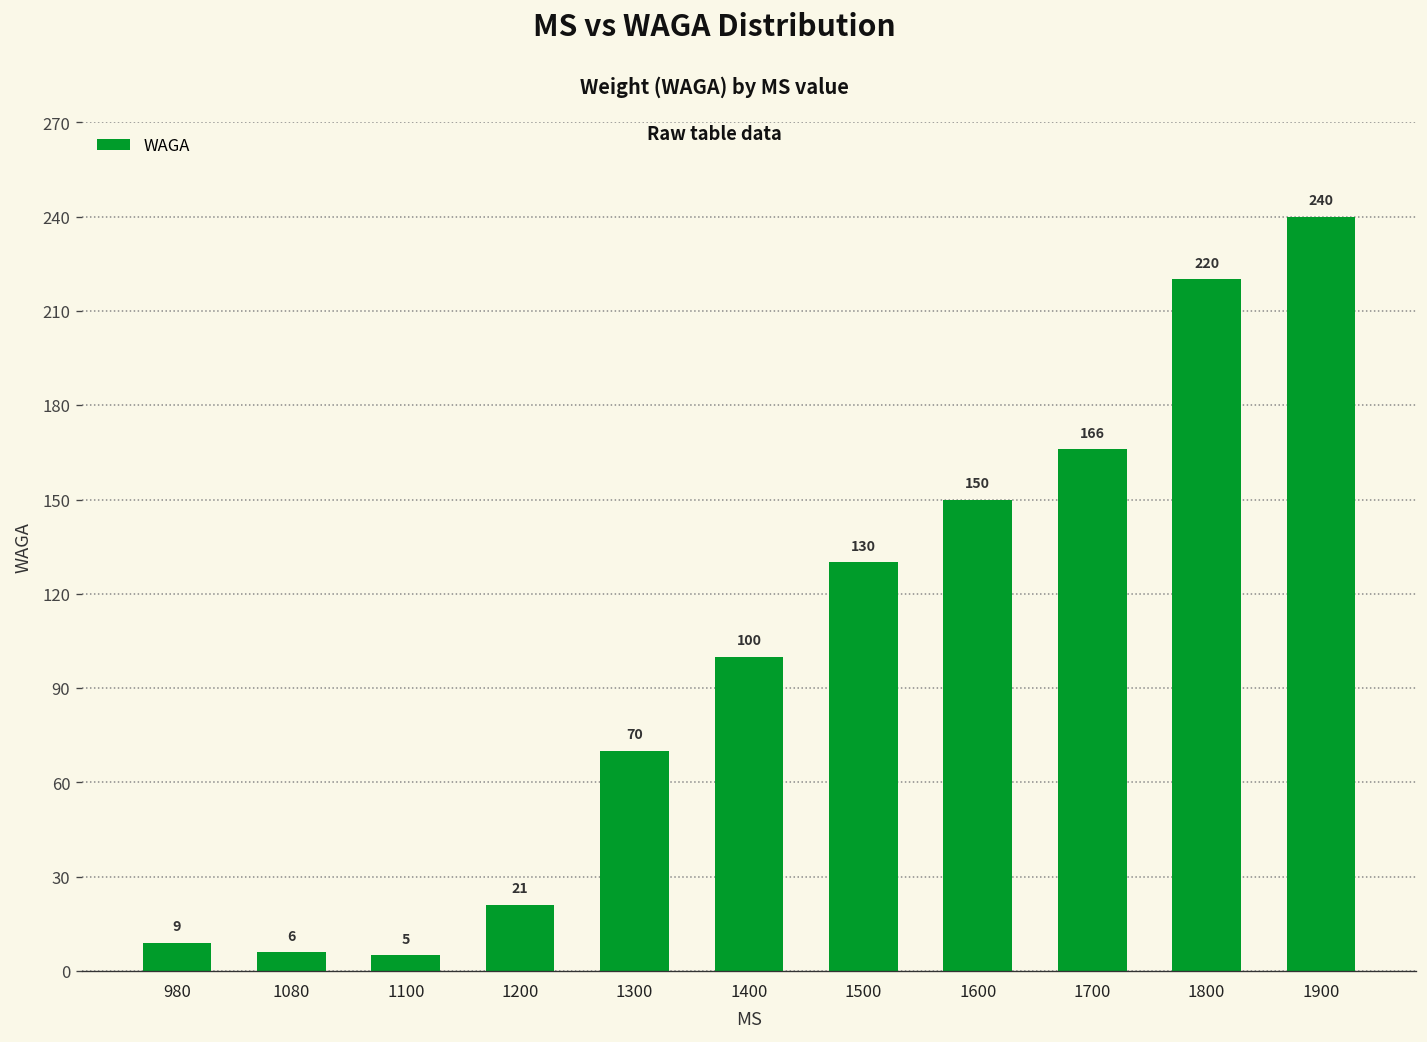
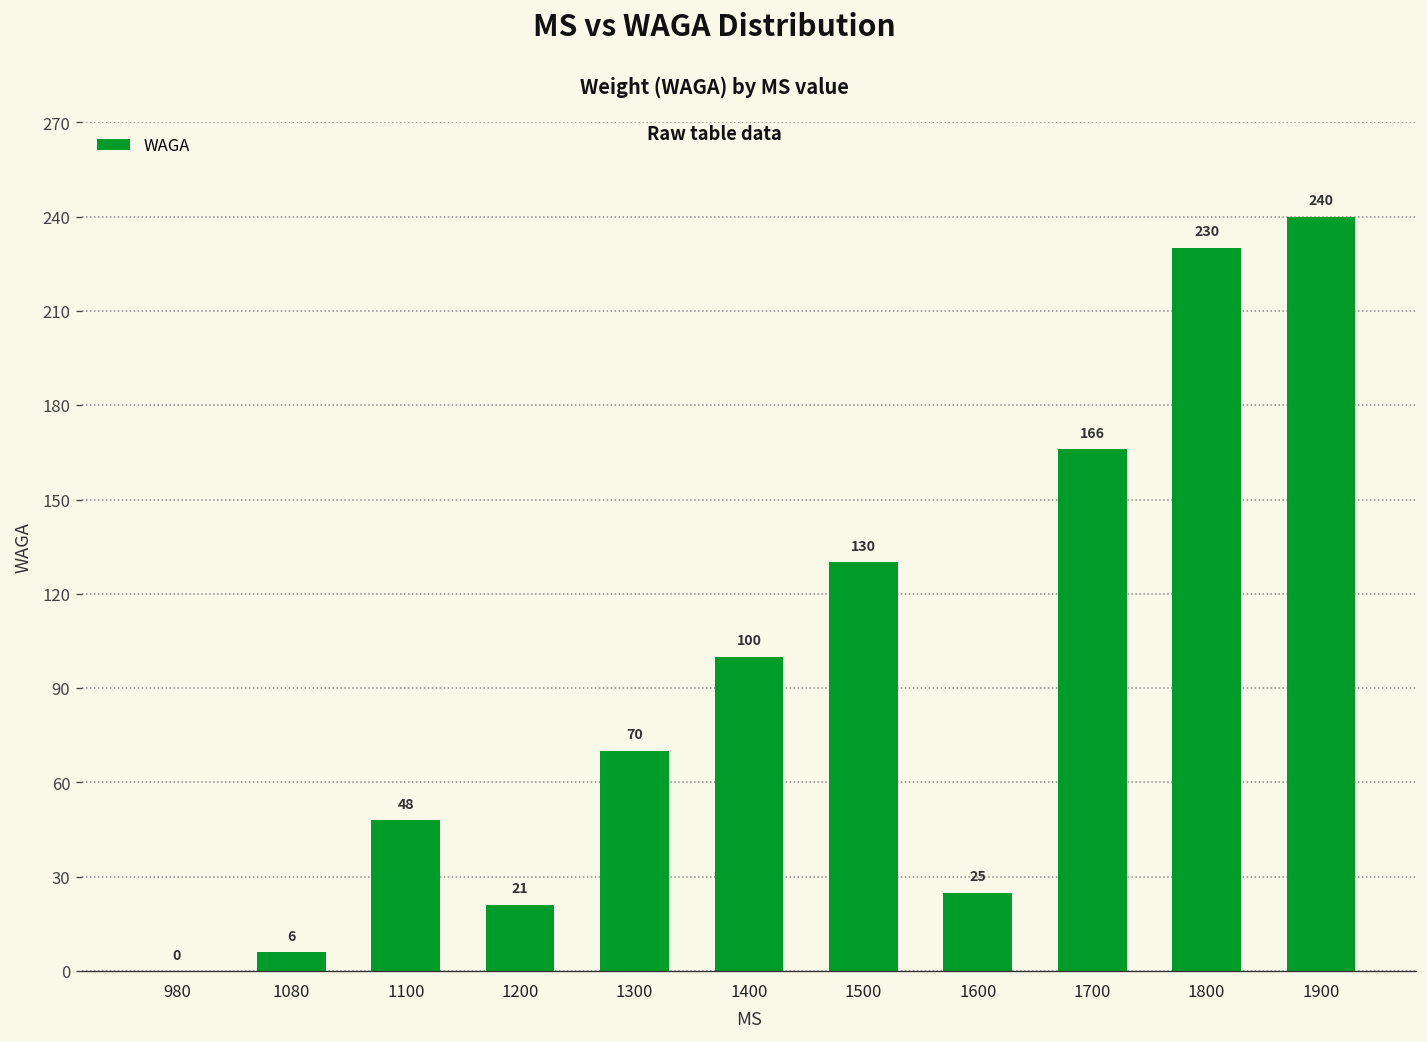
980: 9 -> 0
1100: 5 -> 48
1600: 150 -> 25
1800: 220 -> 230
